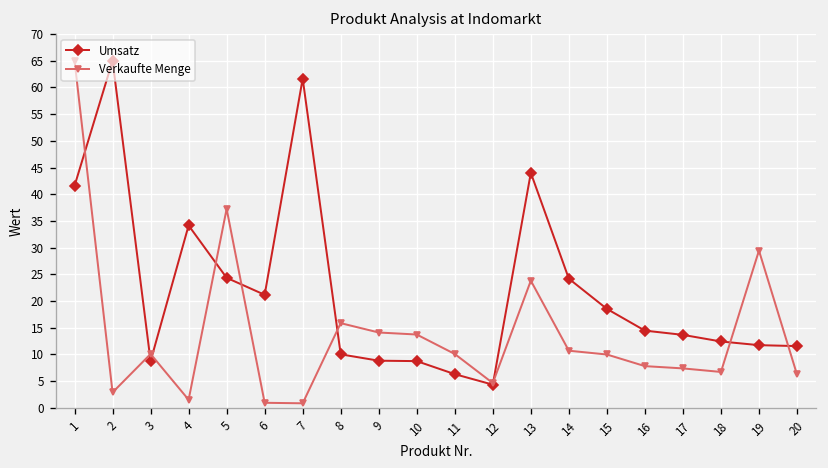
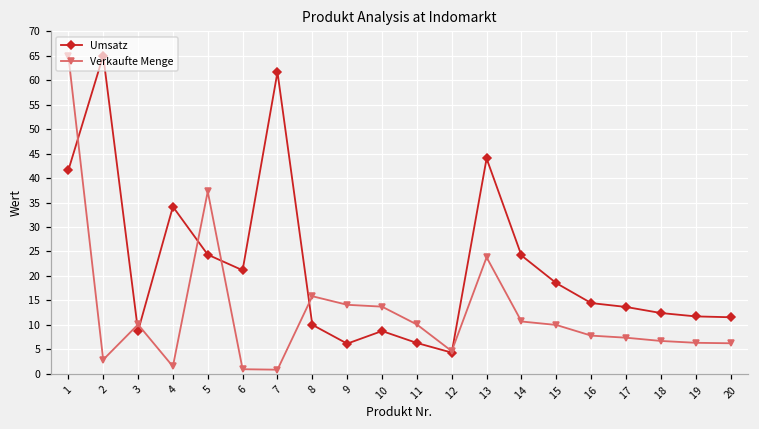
Umsatz, 9: 9 -> 6
Verkaufte Menge, 19: 29 -> 6
